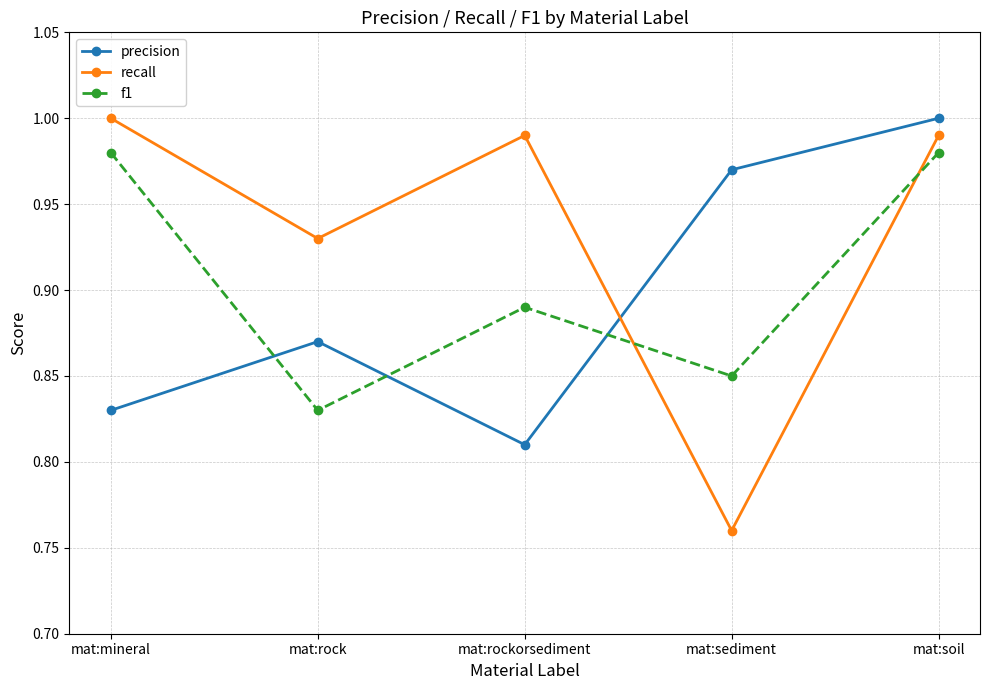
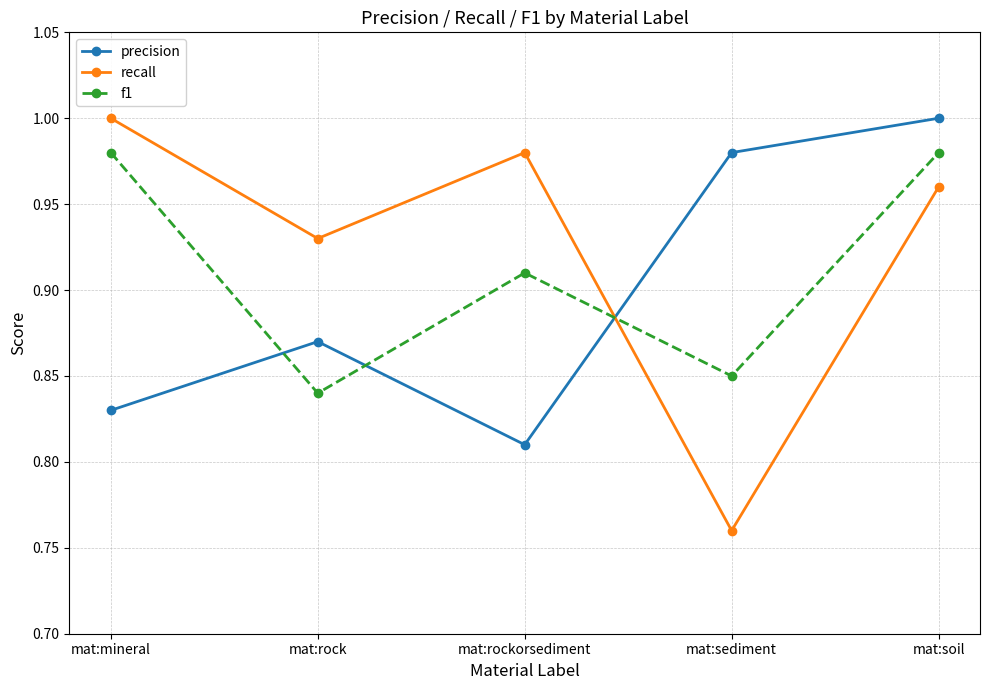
f1, mat:rock: 0.83 -> 0.84
recall, mat:rockorsediment: 0.99 -> 0.98
f1, mat:rockorsediment: 0.89 -> 0.91
precision, mat:sediment: 0.97 -> 0.98
recall, mat:soil: 0.99 -> 0.96
